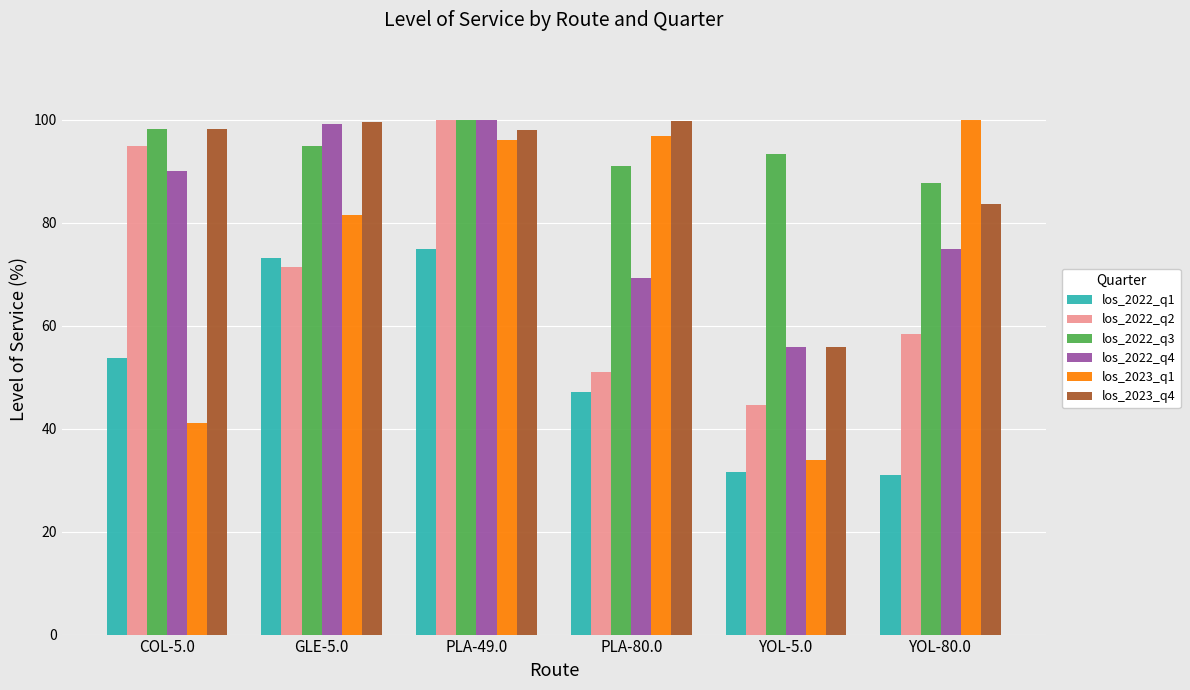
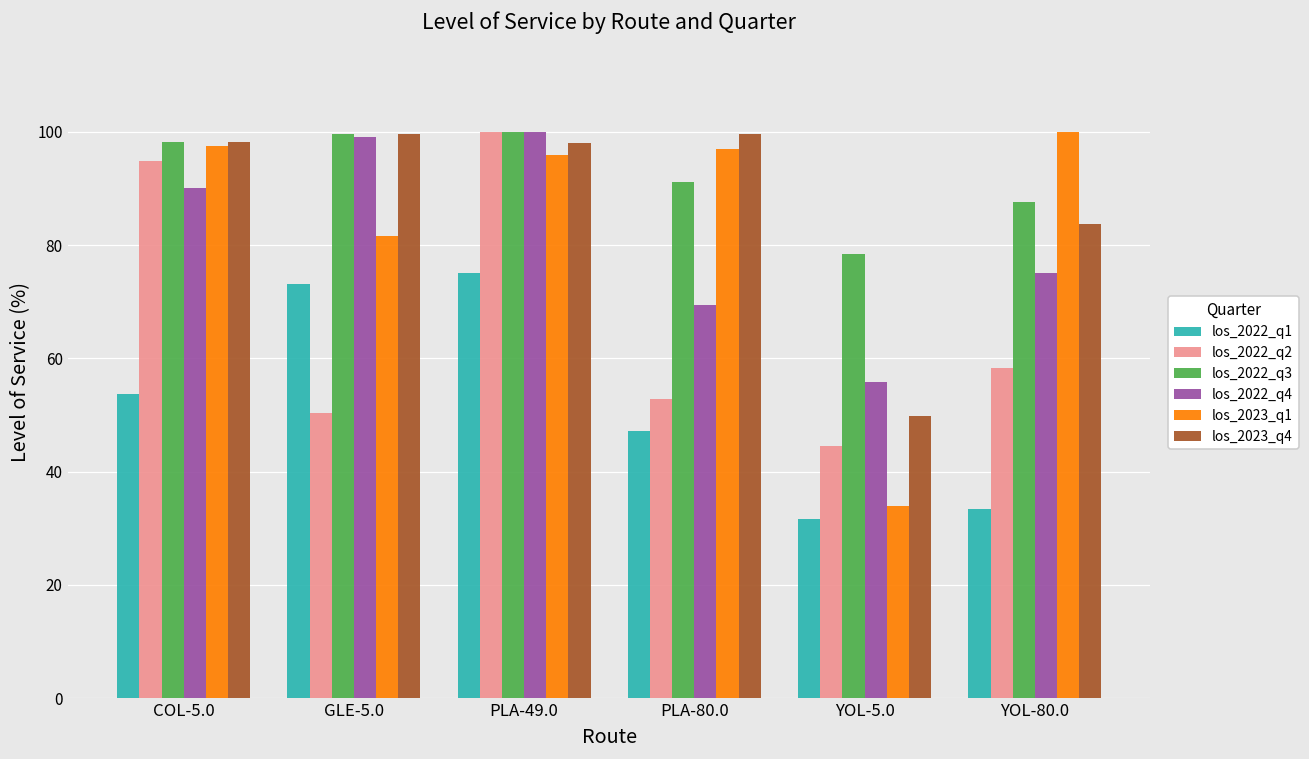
los_2023_q1, COL-5.0: 41 -> 98
los_2022_q2, GLE-5.0: 71 -> 50
los_2022_q3, GLE-5.0: 95 -> 100
los_2022_q2, PLA-80.0: 51 -> 53
los_2022_q3, YOL-5.0: 93 -> 79
los_2023_q4, YOL-5.0: 56 -> 50
los_2022_q1, YOL-80.0: 31 -> 33
